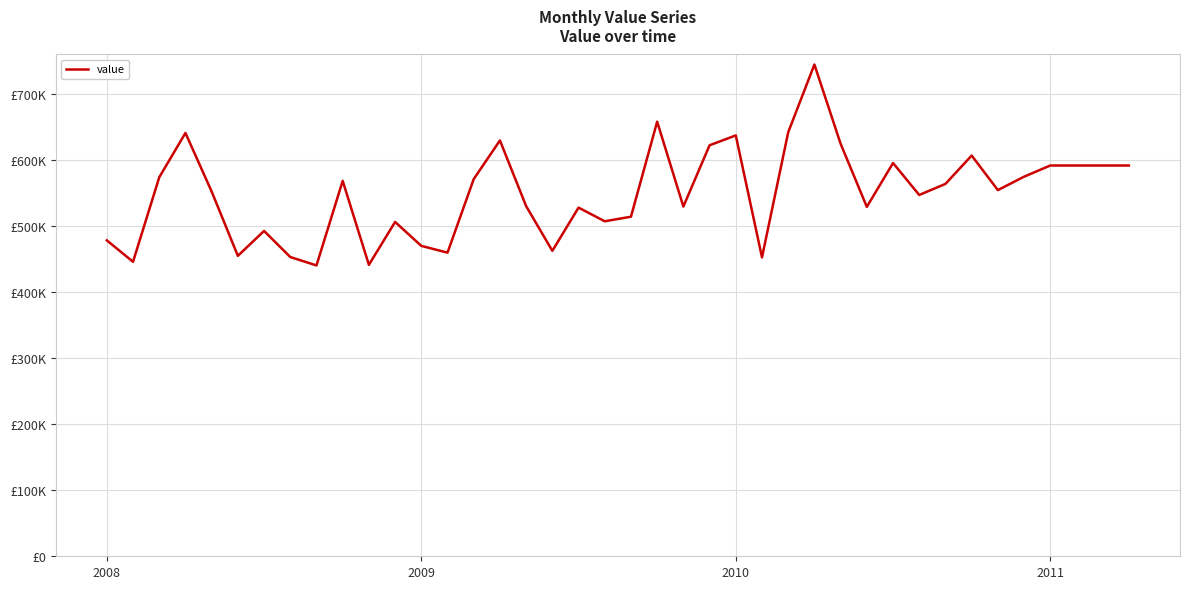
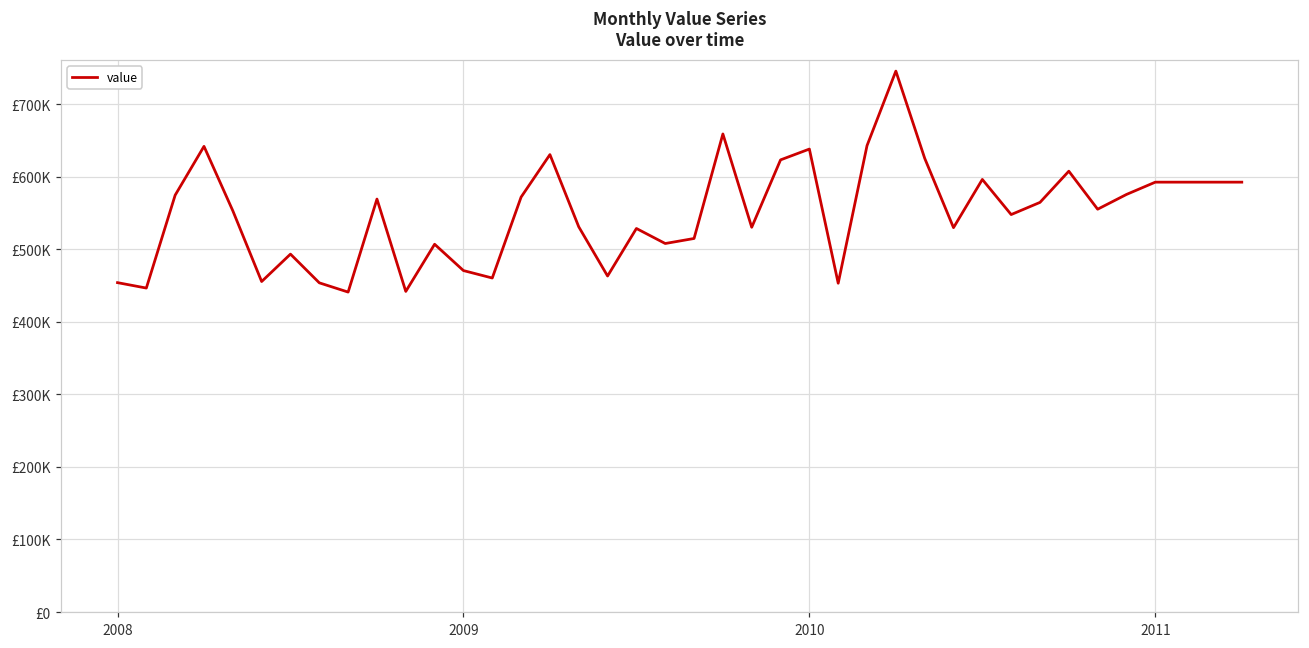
2008: £480000 -> £450000
